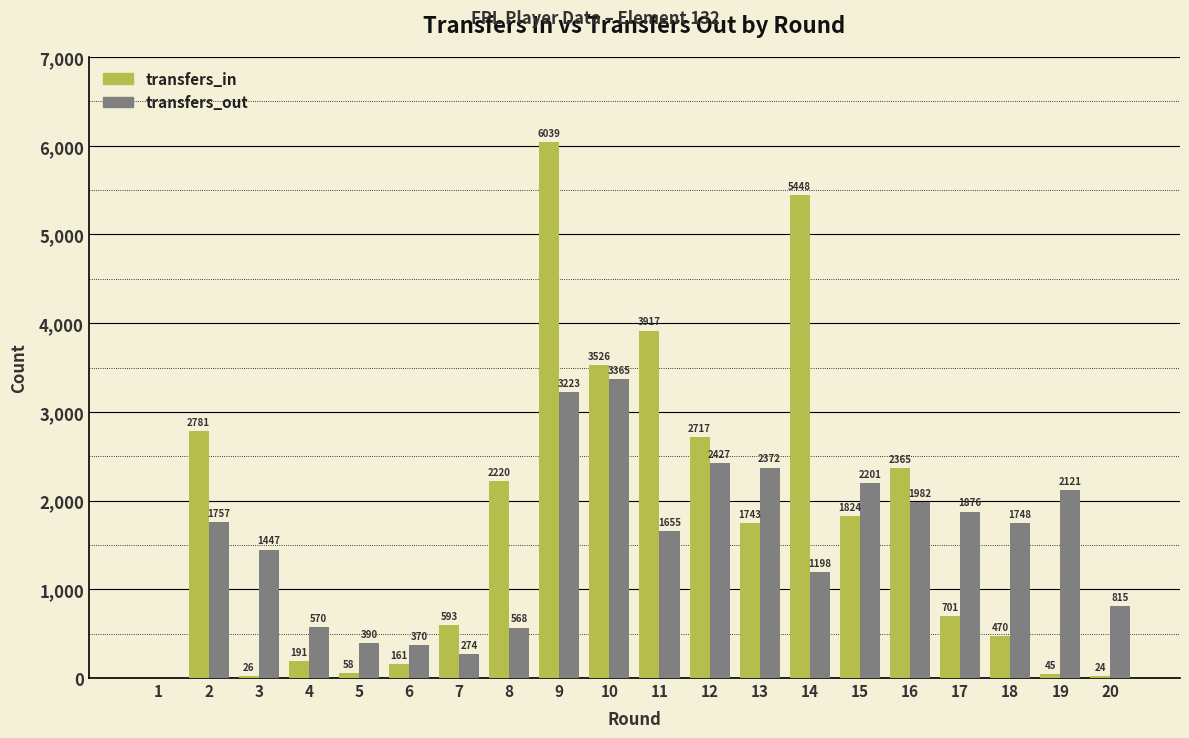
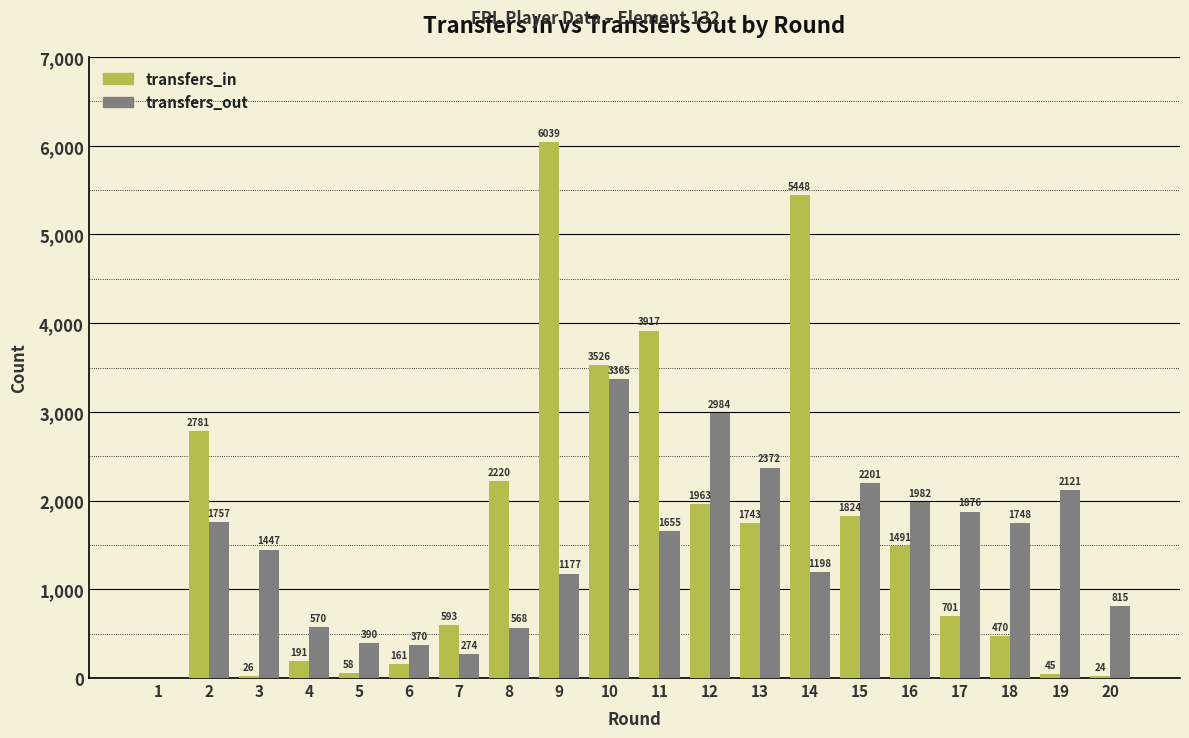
transfers_out, 9: 3223 -> 1177
transfers_in, 12: 2717 -> 1963
transfers_out, 12: 2427 -> 2984
transfers_in, 16: 2365 -> 1491
